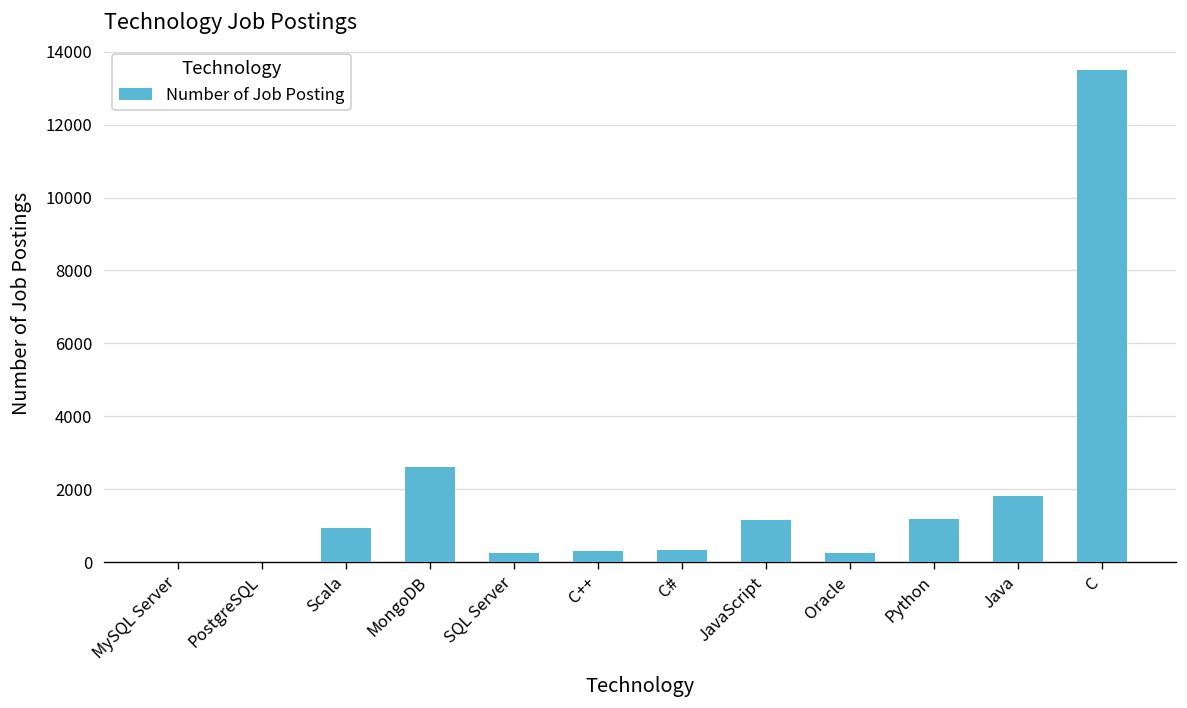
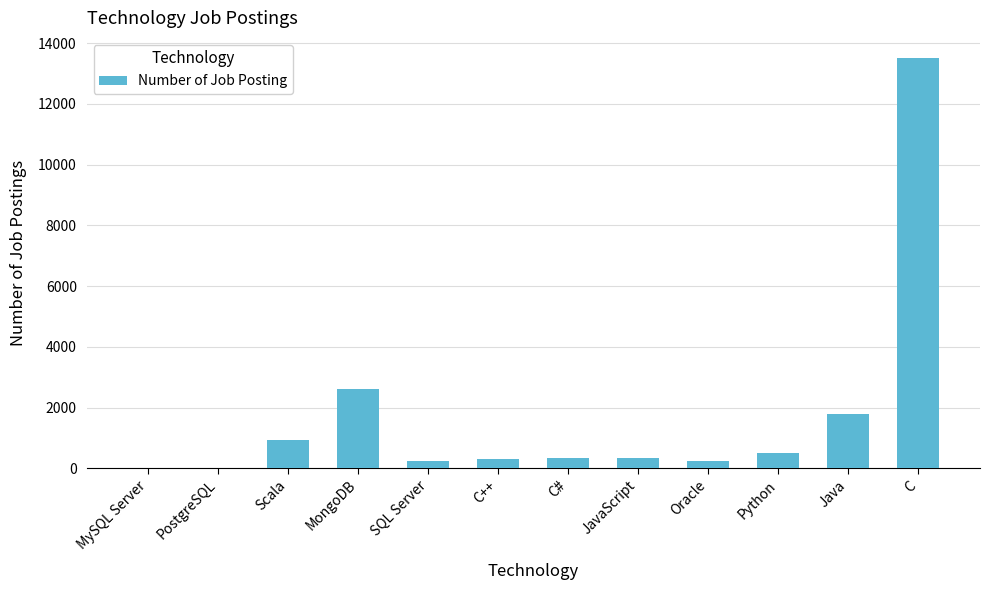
JavaScript: 1200 -> 400
Python: 1200 -> 500
